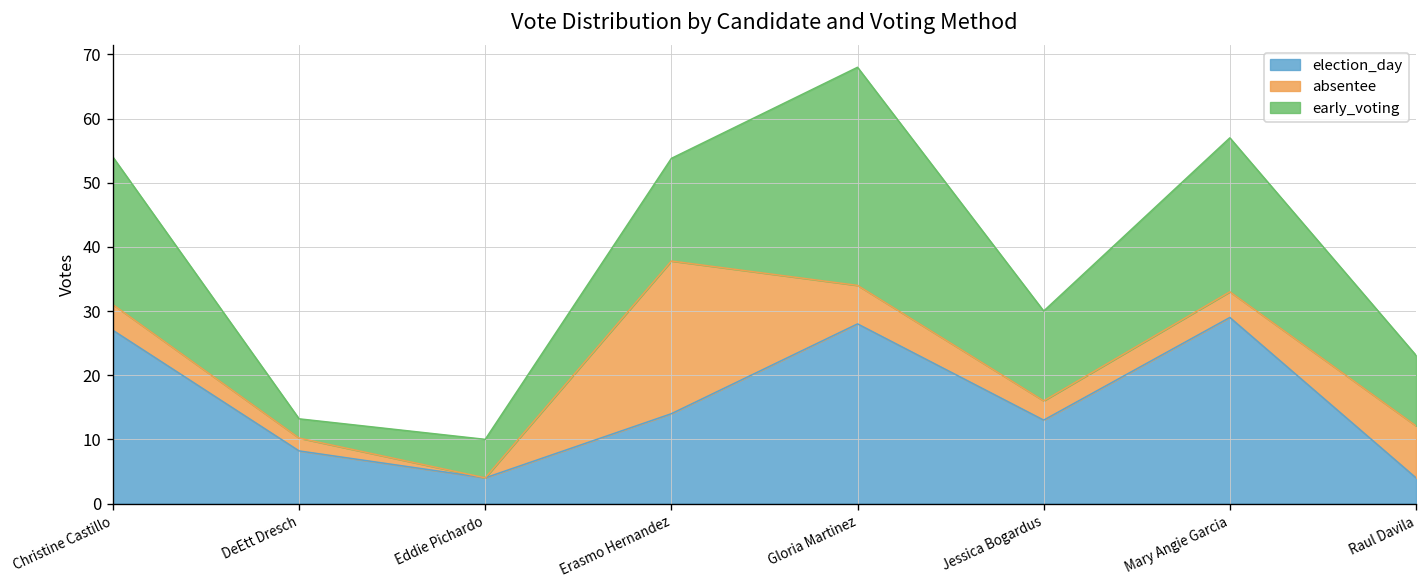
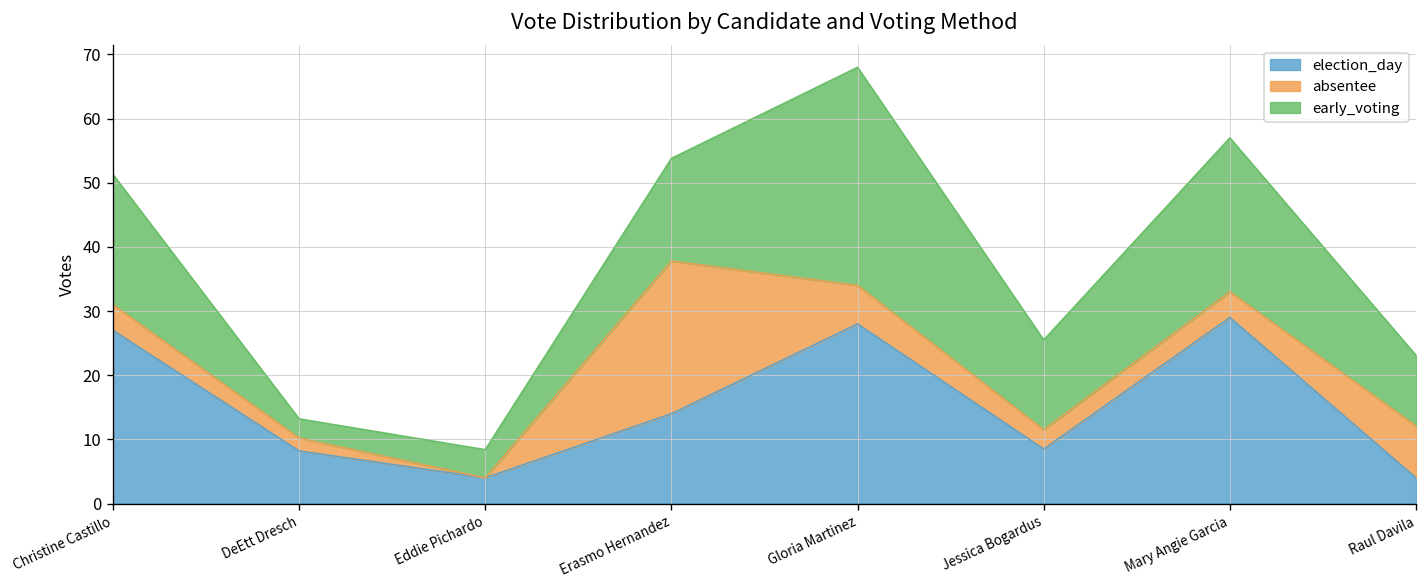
early_voting, Christine Castillo: 23 -> 20
early_voting, Eddie Pichardo: 6 -> 4
election_day, Jessica Bogardus: 13 -> 9
